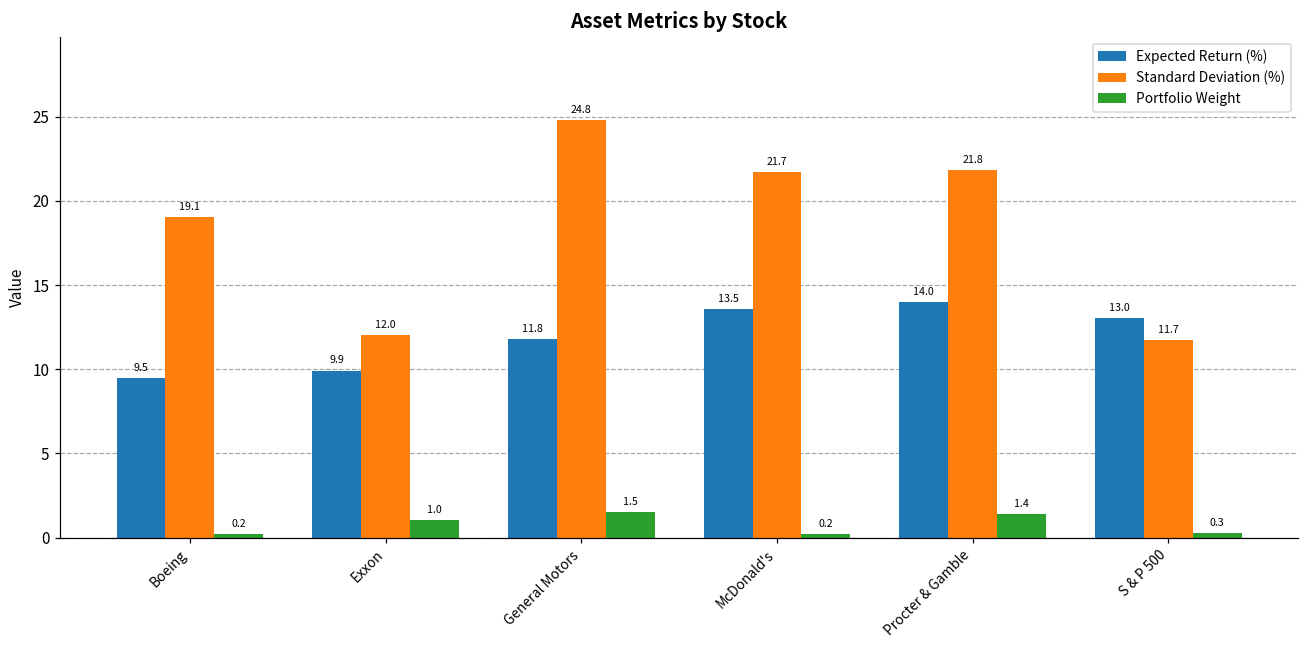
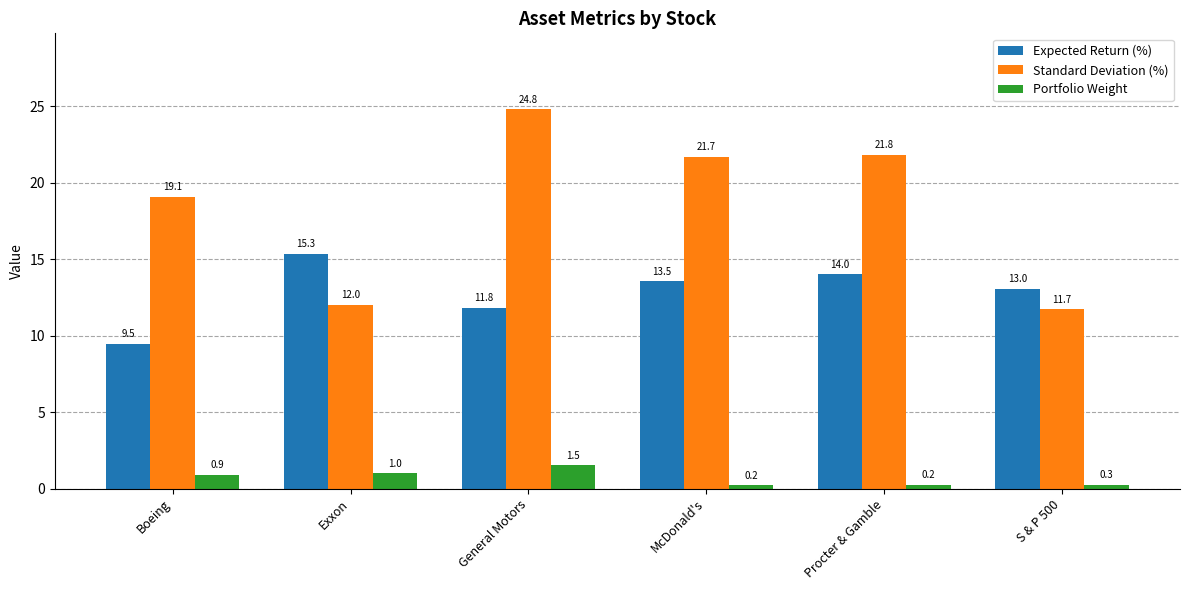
Portfolio Weight, Boeing: 0.2 -> 0.9
Expected Return (%), Exxon: 9.9 -> 15.3
Portfolio Weight, Procter & Gamble: 1.4 -> 0.2
